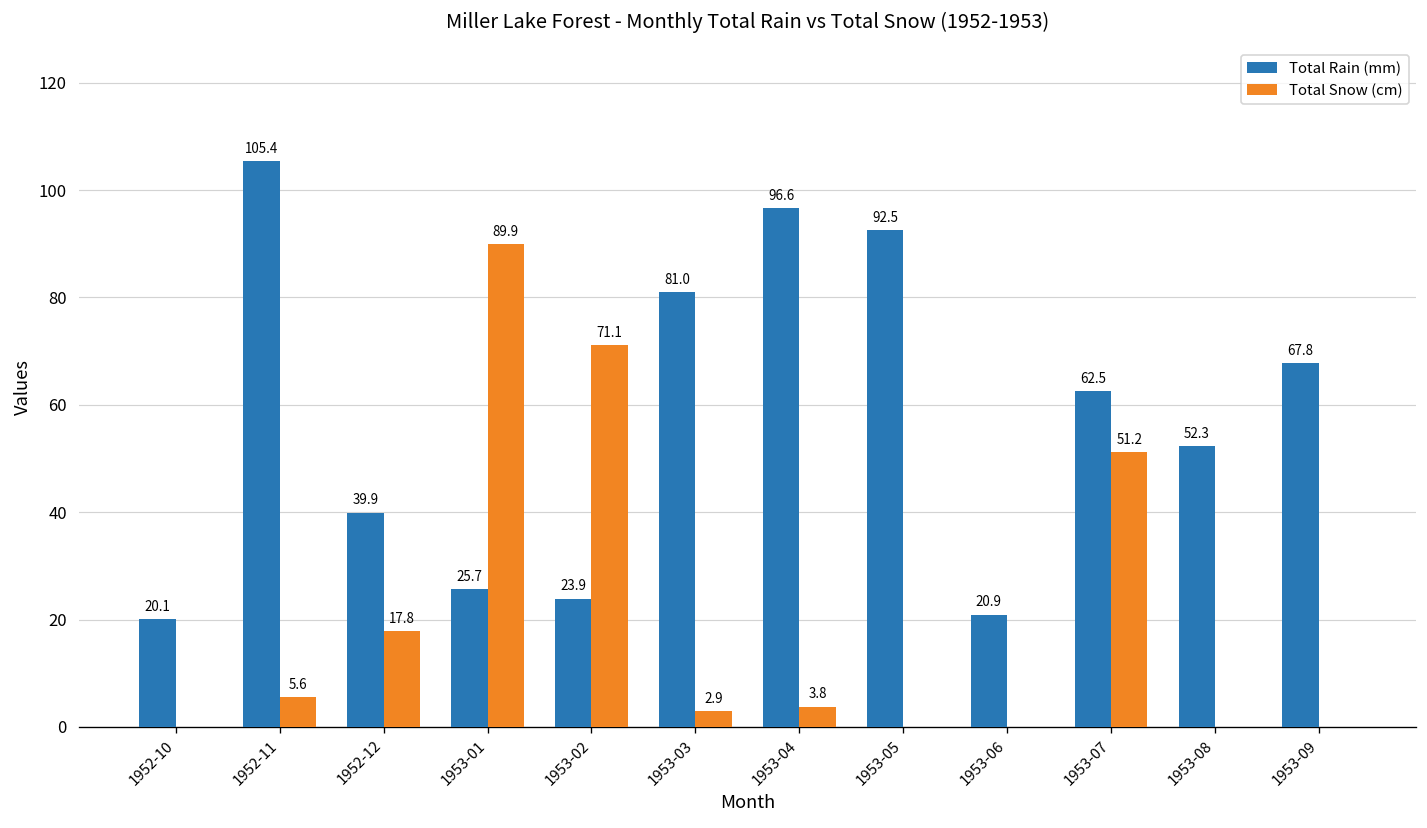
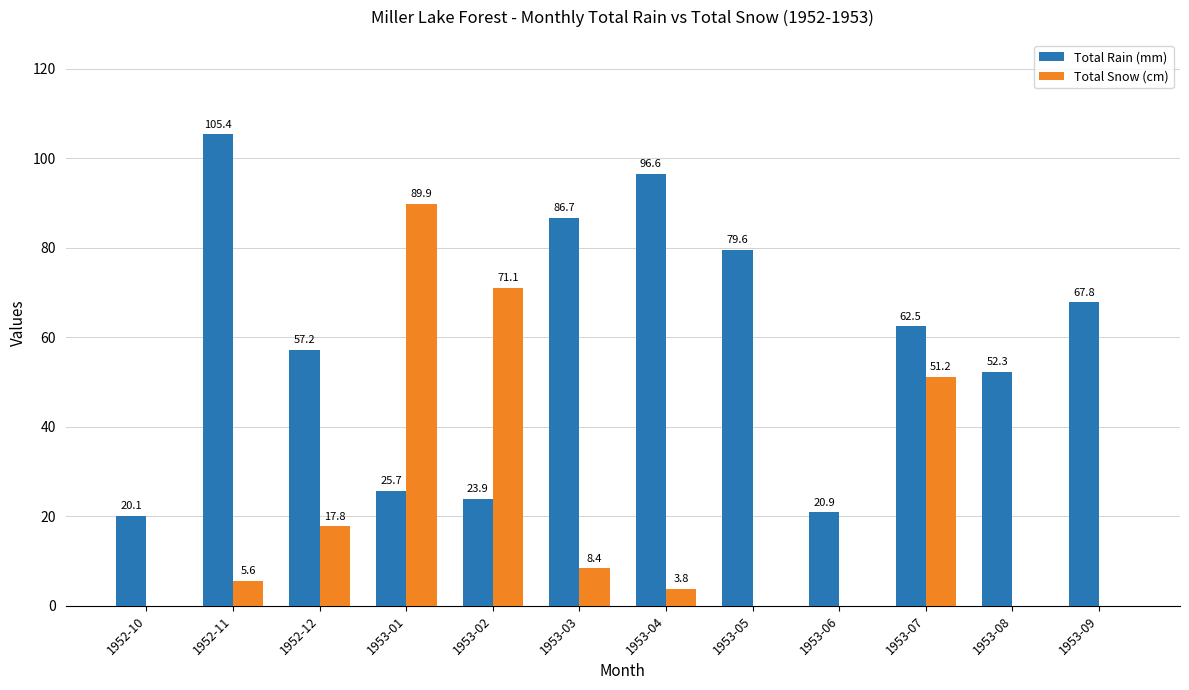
Total Rain (mm), 1952-12: 39.9 -> 57.2
Total Rain (mm), 1953-03: 81.0 -> 86.7
Total Snow (cm), 1953-03: 2.9 -> 8.4
Total Rain (mm), 1953-05: 92.5 -> 79.6
